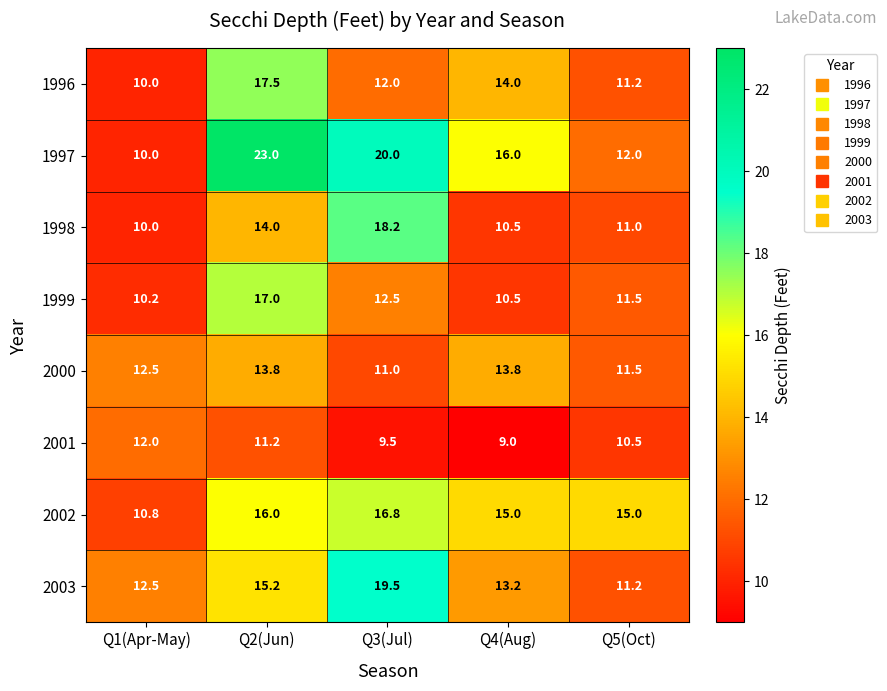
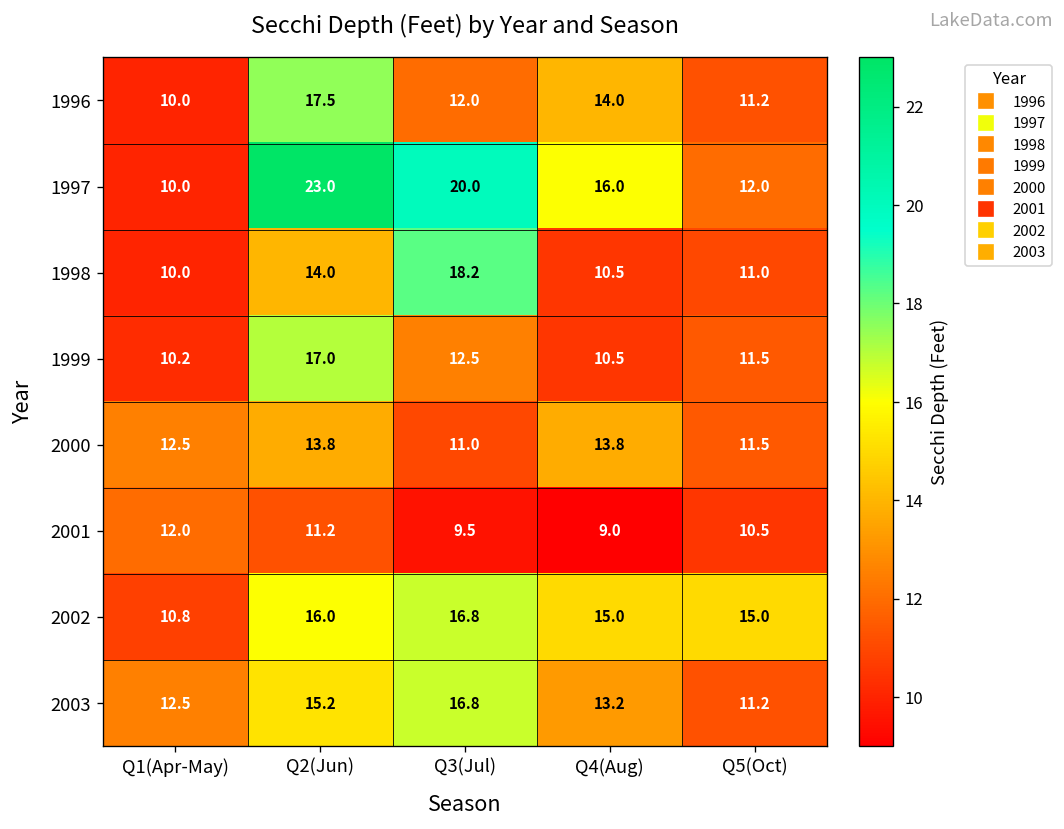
2003, Q3(Jul): 19.5 -> 16.8
